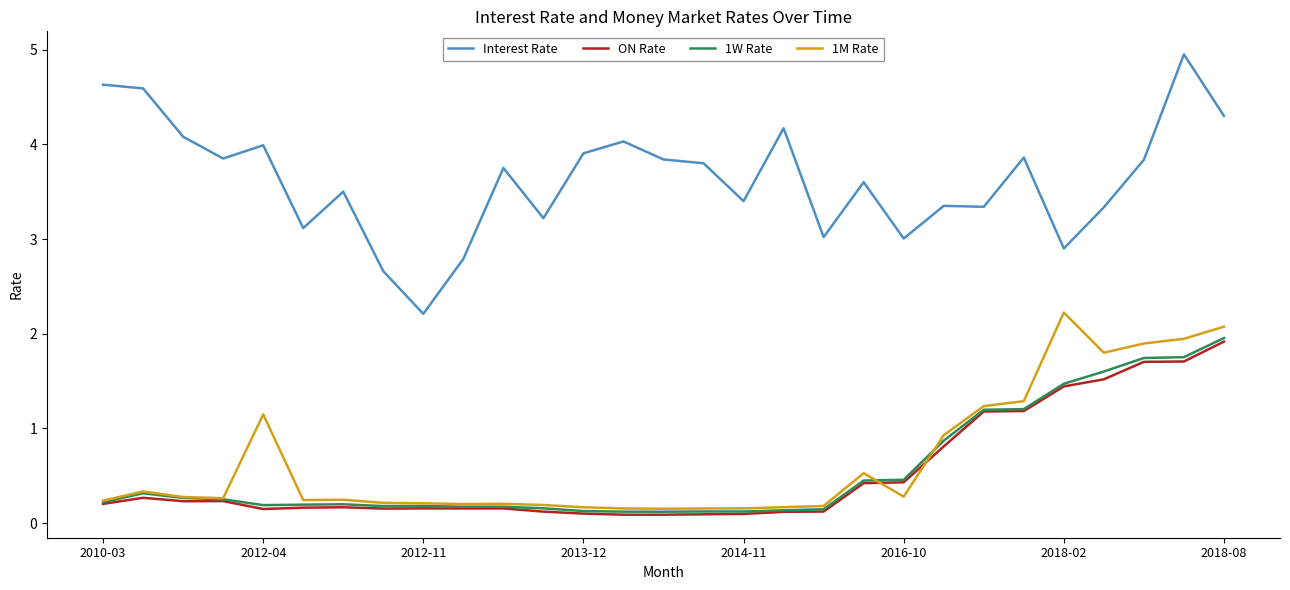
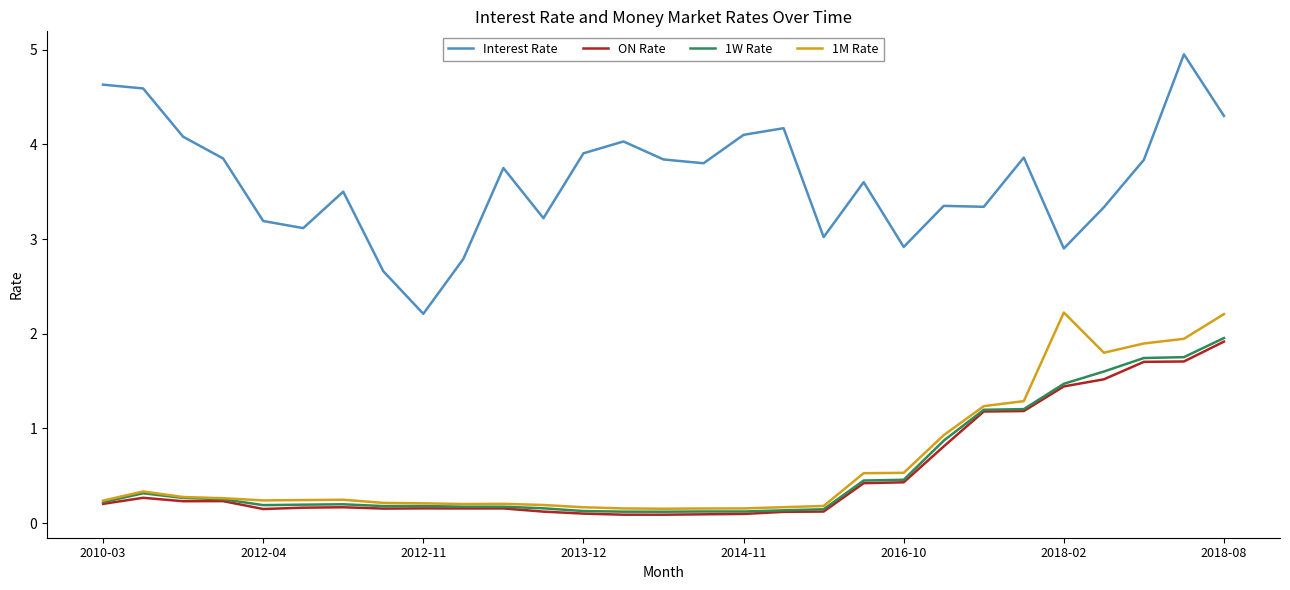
Interest Rate, 2012-04: 4.0 -> 3.2
1M Rate, 2012-04: 1.1 -> 0.2
Interest Rate, 2014-11: 3.4 -> 4.1
Interest Rate, 2016-10: 3.0 -> 2.9
1M Rate, 2016-10: 0.3 -> 0.5
1M Rate, 2018-08: 2.1 -> 2.2
